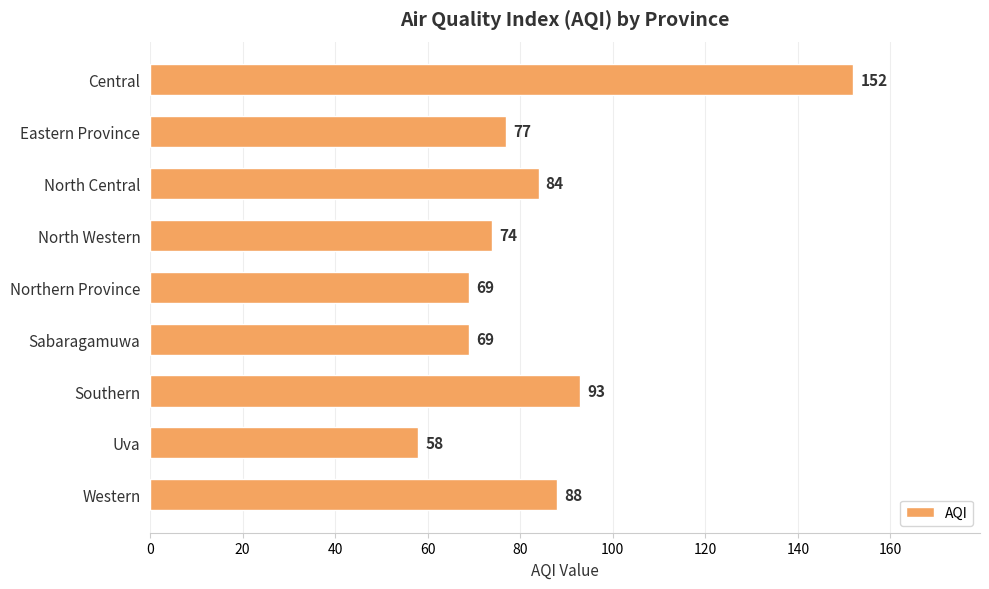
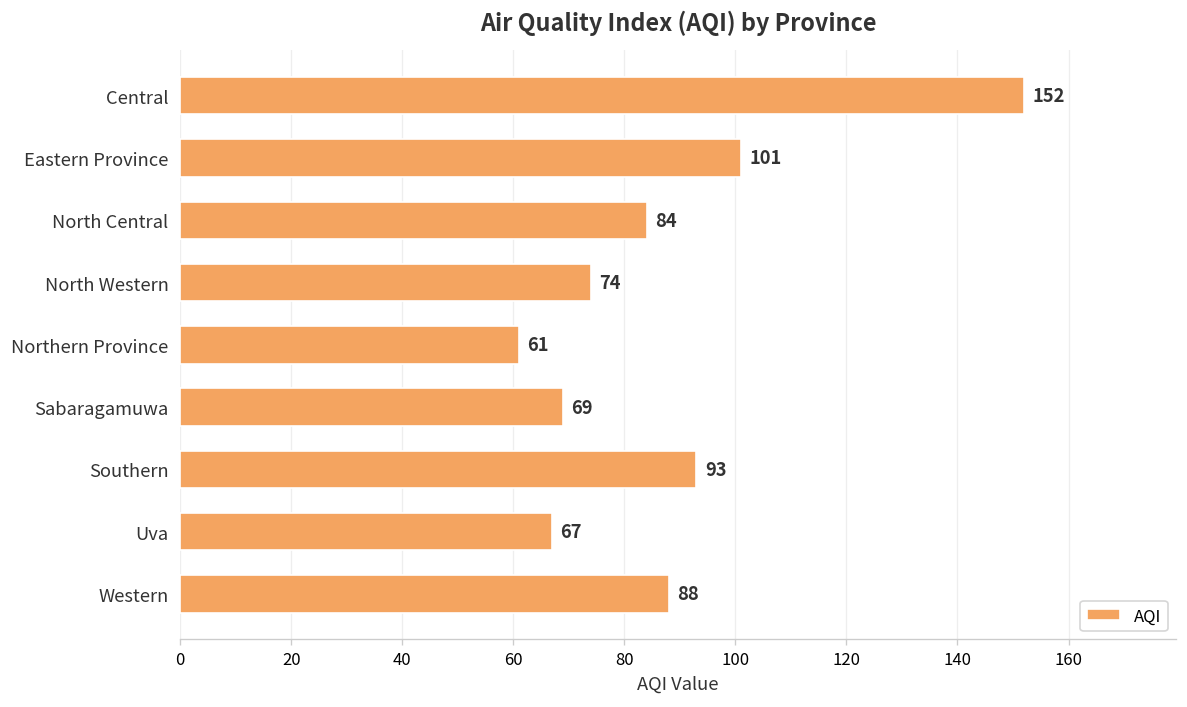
Eastern Province: 77 -> 101
Northern Province: 69 -> 61
Uva: 58 -> 67
